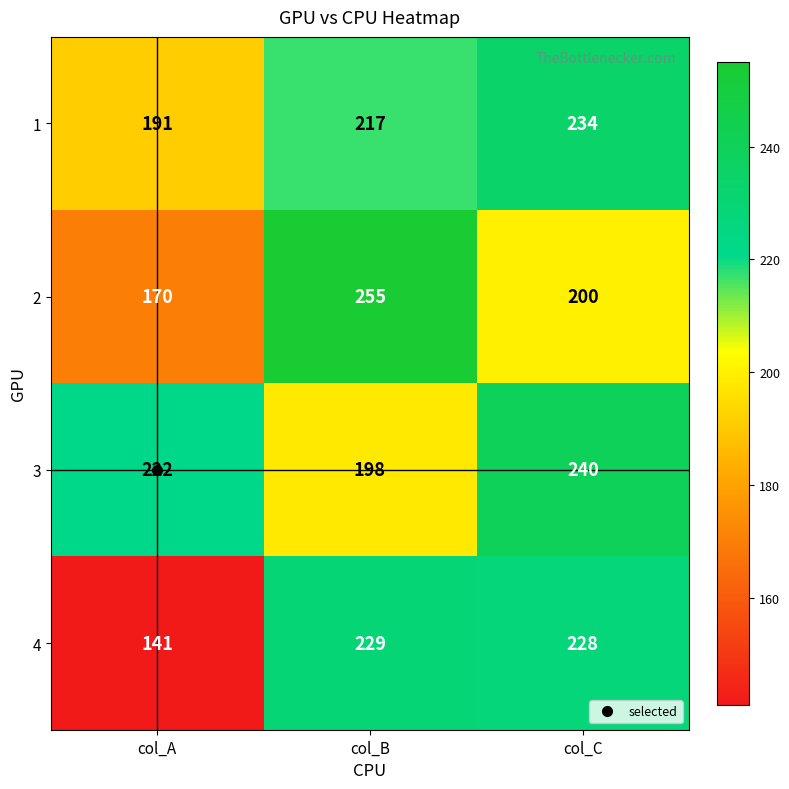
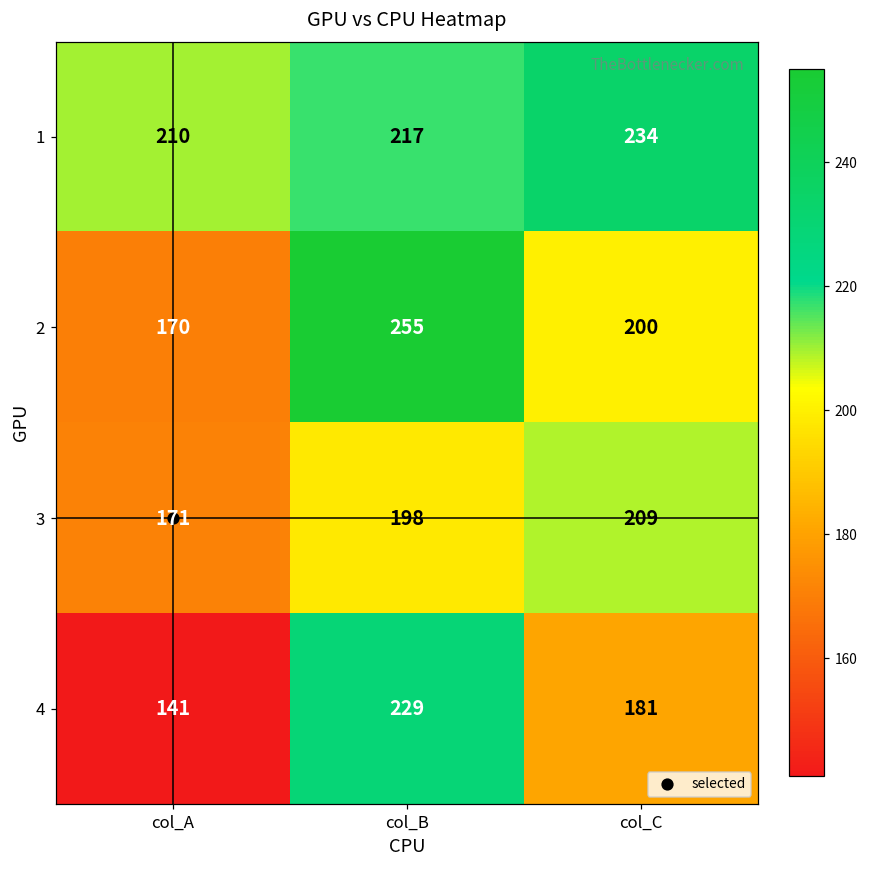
1, col_A: 191 -> 210
3, col_A: 222 -> 171
3, col_C: 240 -> 209
4, col_C: 228 -> 181
